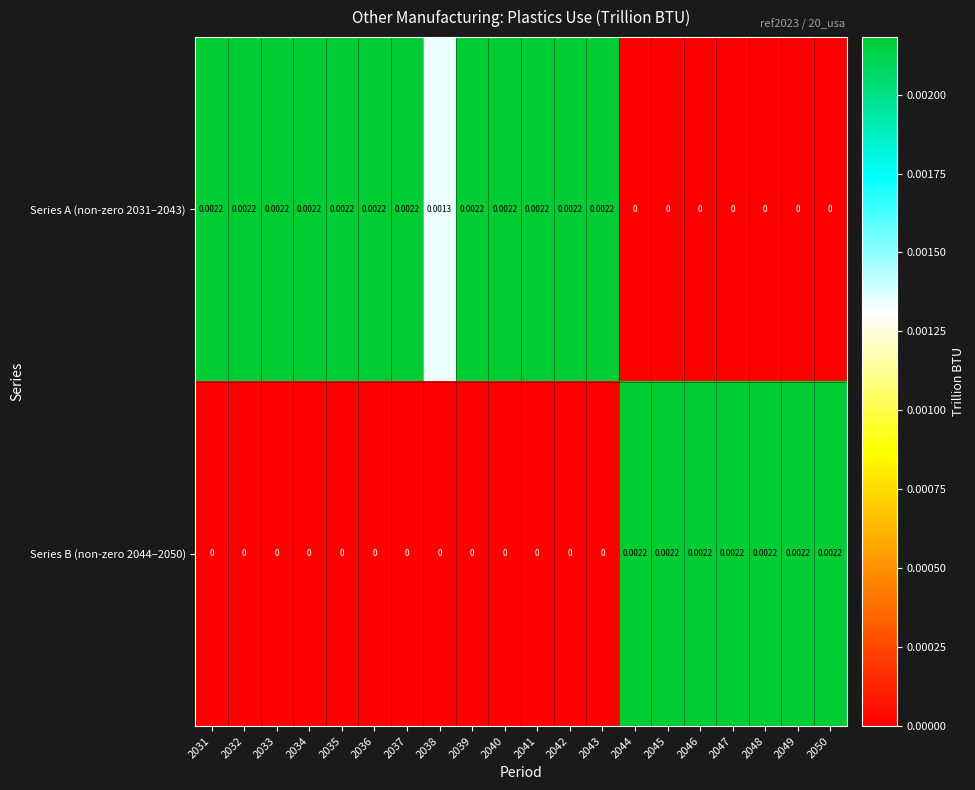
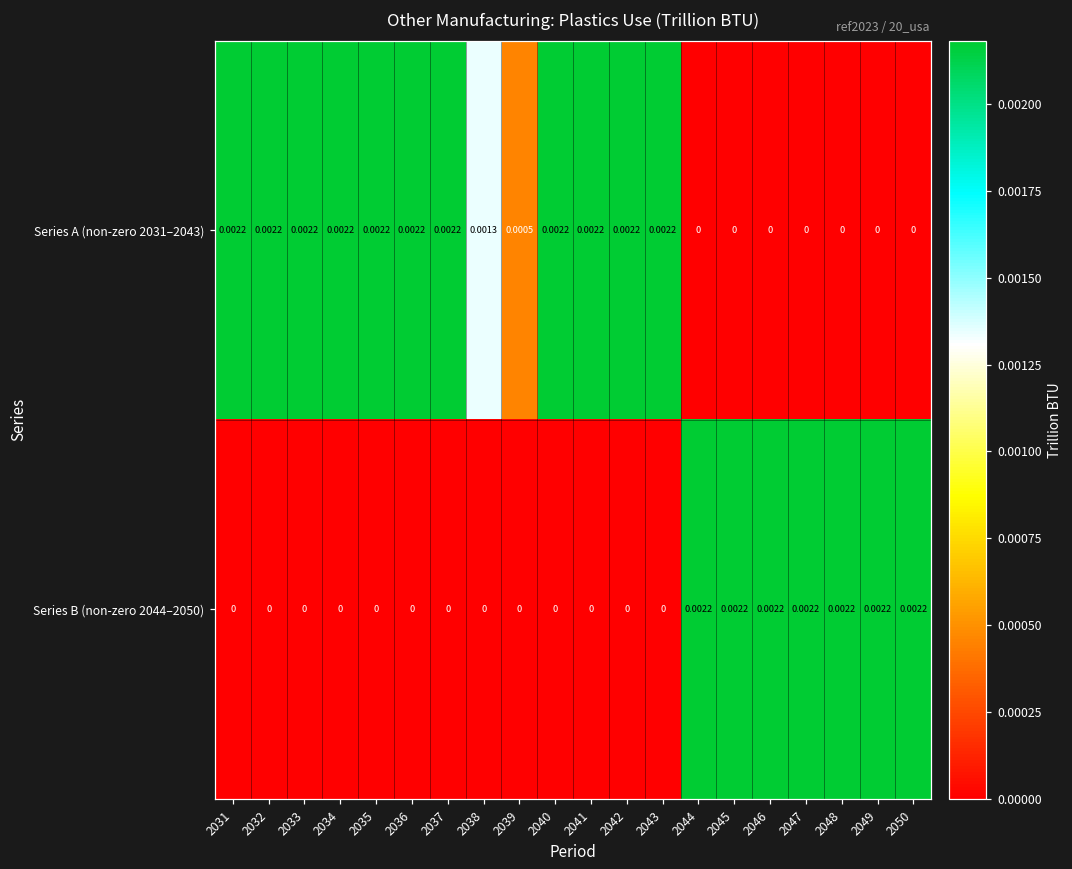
Series A (non-zero 2031–2043), 2039: 0.0022 -> 0.0005
